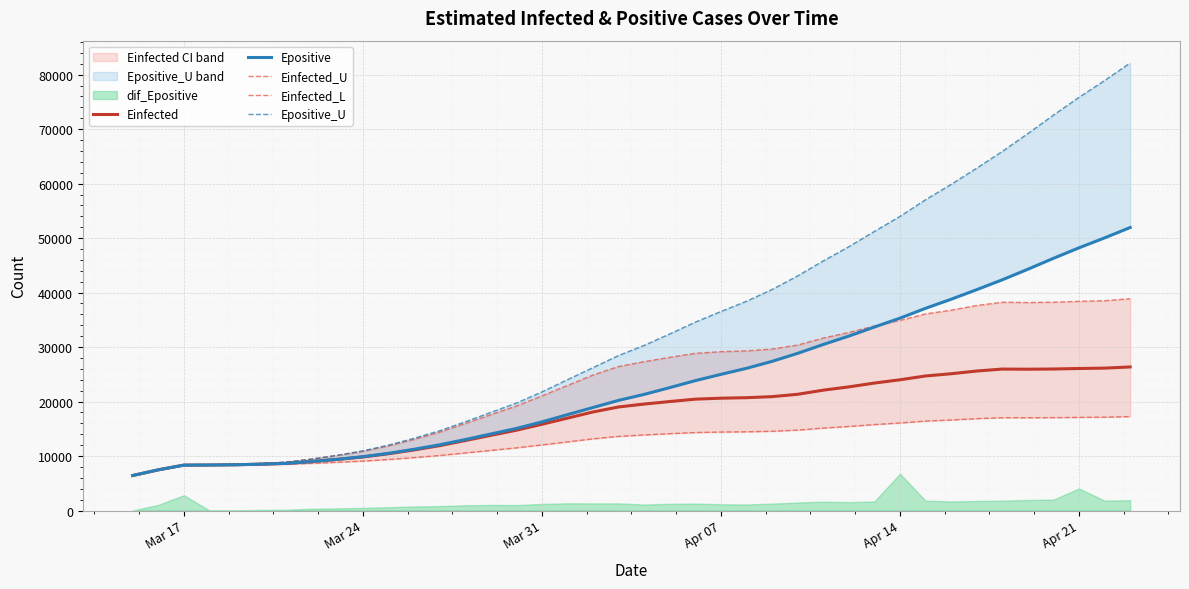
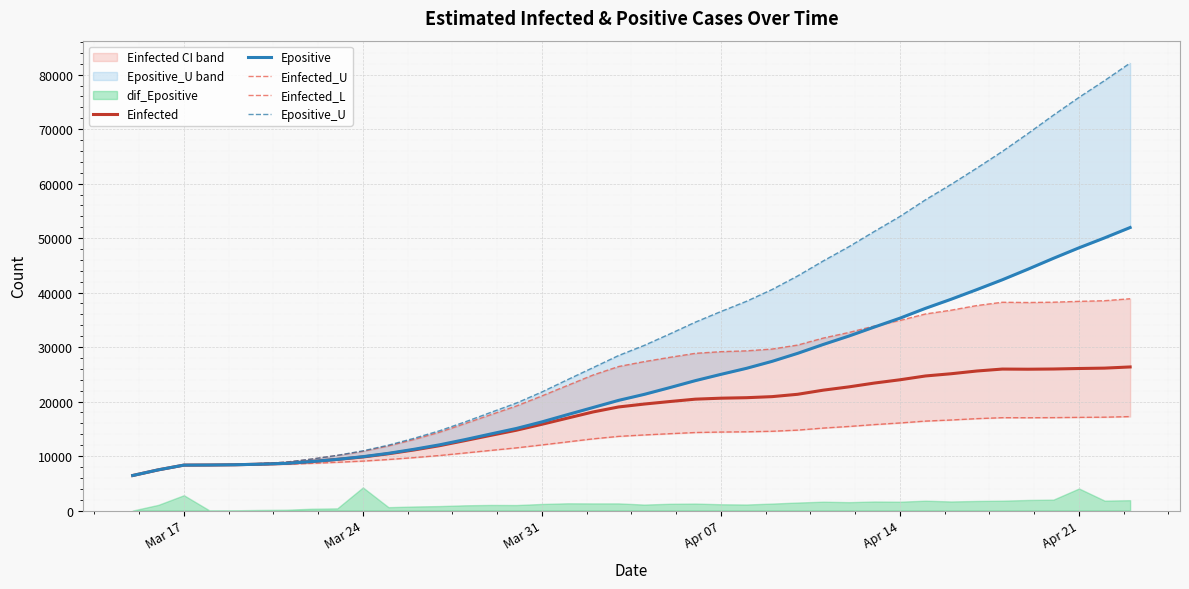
dif_Epositive, Mar 24: 0 -> 4000
dif_Epositive, Apr 14: 7000 -> 2000
